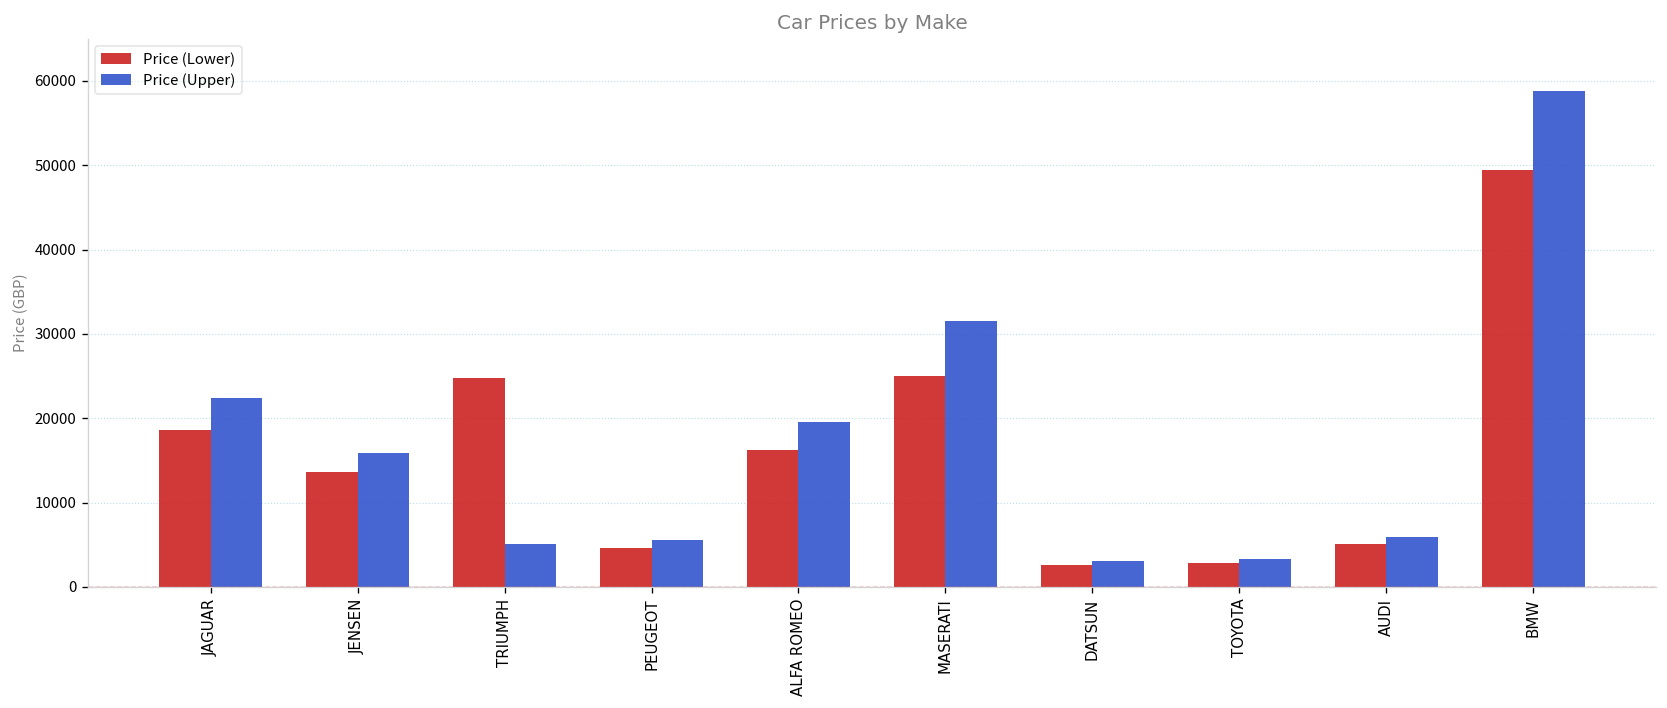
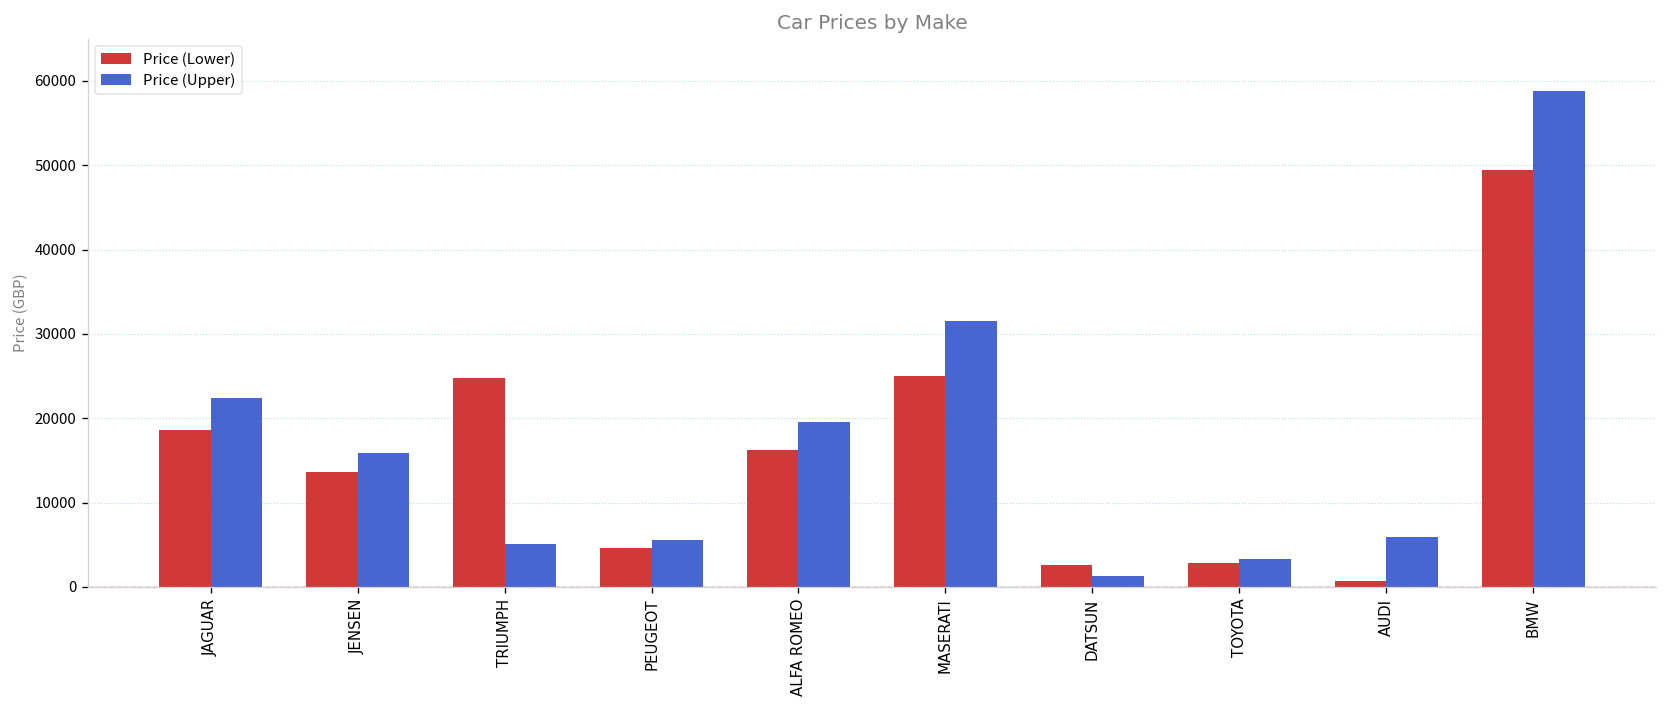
Price (Upper), DATSUN: 3000 -> 1000
Price (Lower), AUDI: 5000 -> 1000
